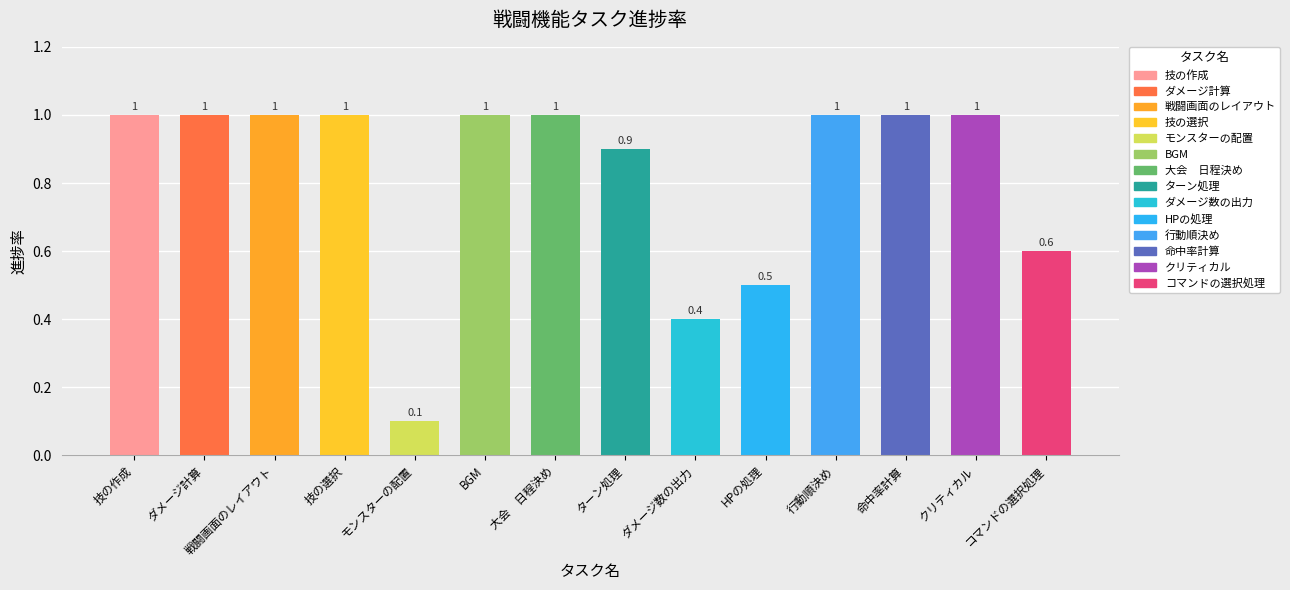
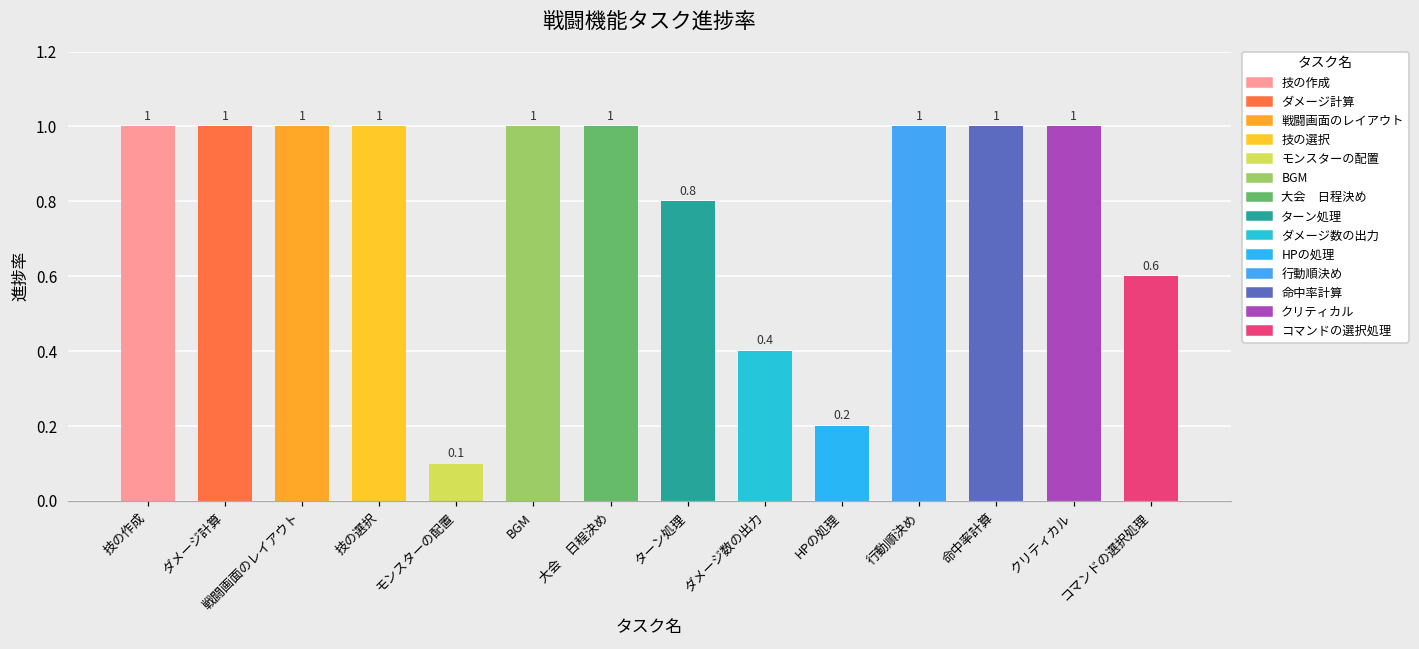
ターン処理: 0.9 -> 0.8
HPの処理: 0.5 -> 0.2
